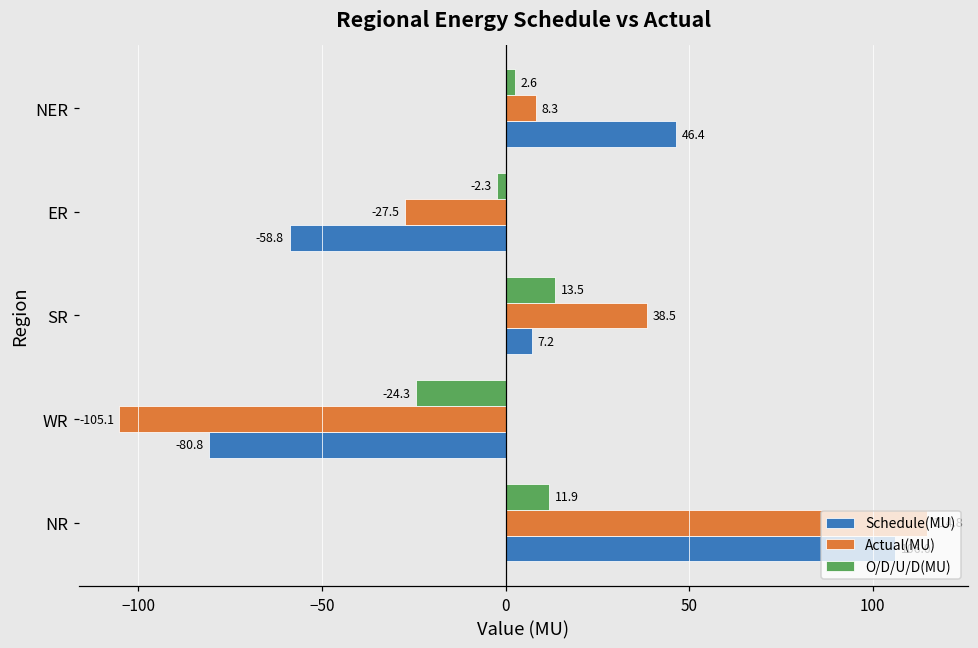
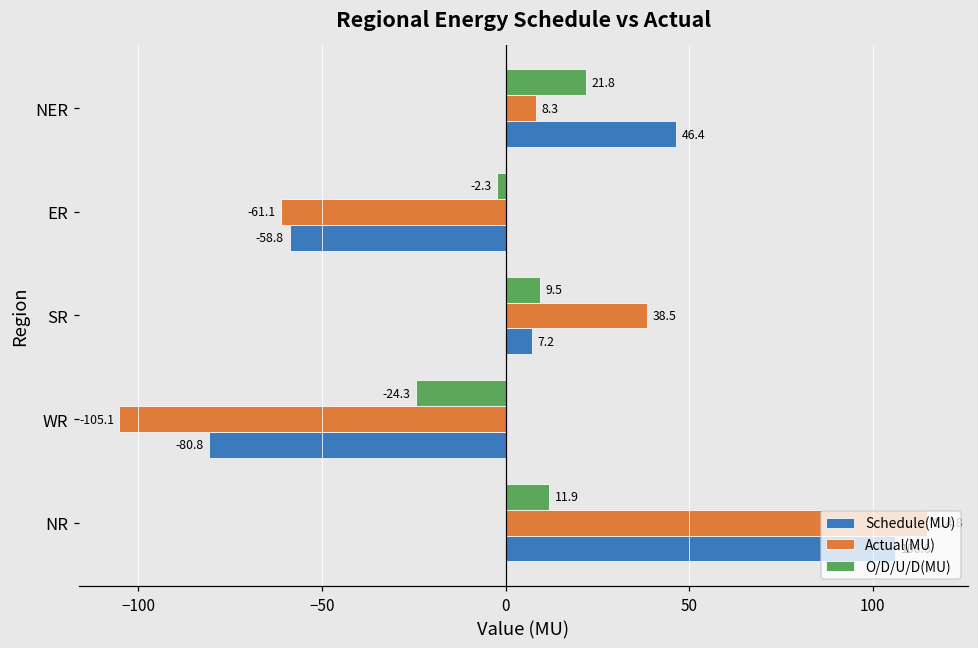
O/D/U/D(MU), NER: 2.6 -> 21.8
Actual(MU), ER: -27.5 -> -61.1
O/D/U/D(MU), SR: 13.5 -> 9.5
